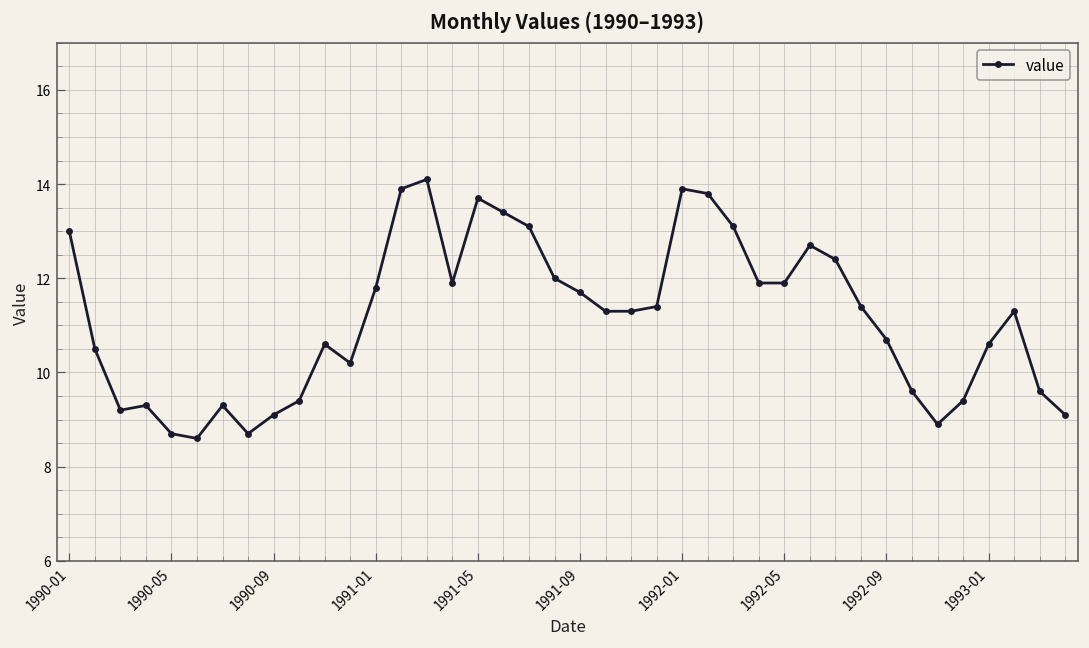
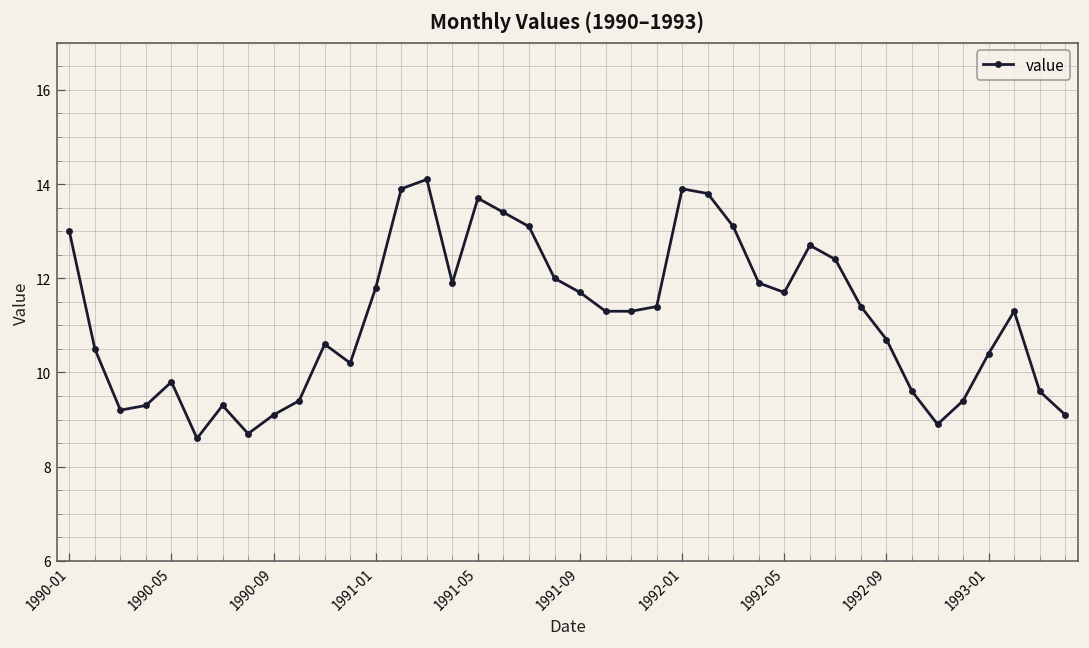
1990-05: 8.7 -> 9.8
1992-05: 11.9 -> 11.7
1993-01: 10.6 -> 10.4
